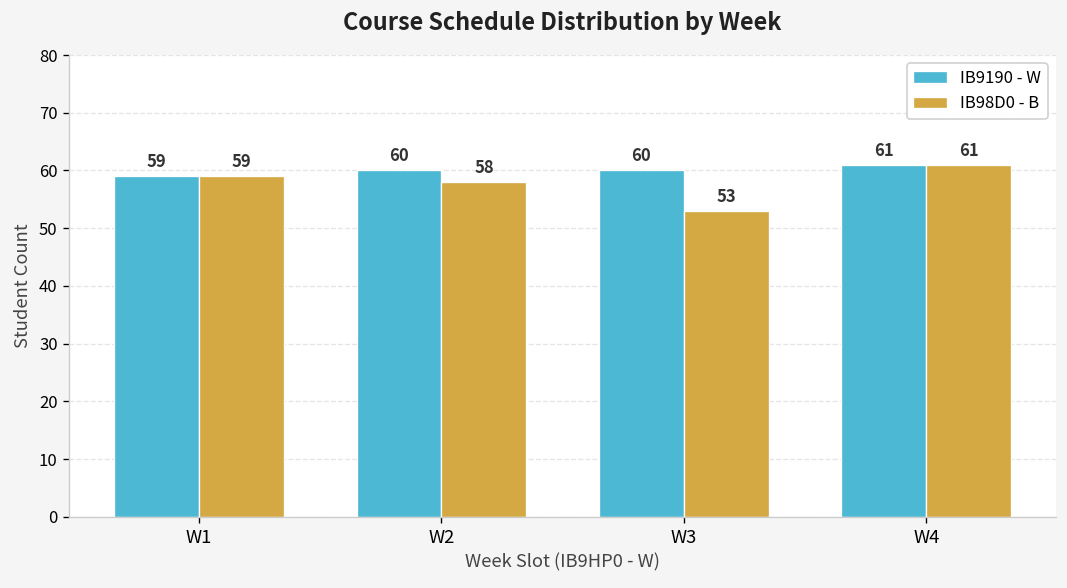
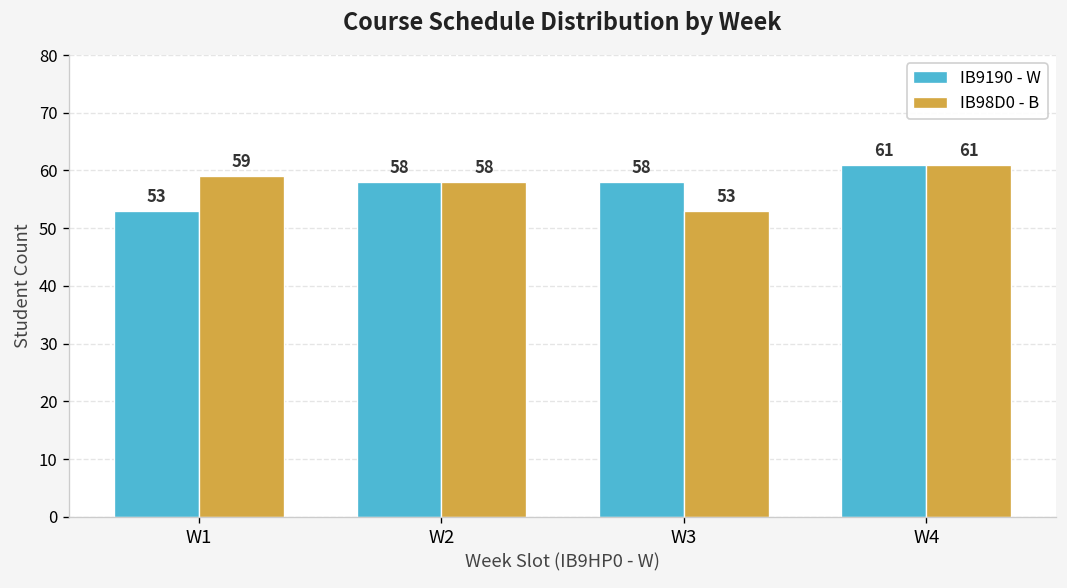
IB9190 - W, W1: 59 -> 53
IB9190 - W, W2: 60 -> 58
IB9190 - W, W3: 60 -> 58
